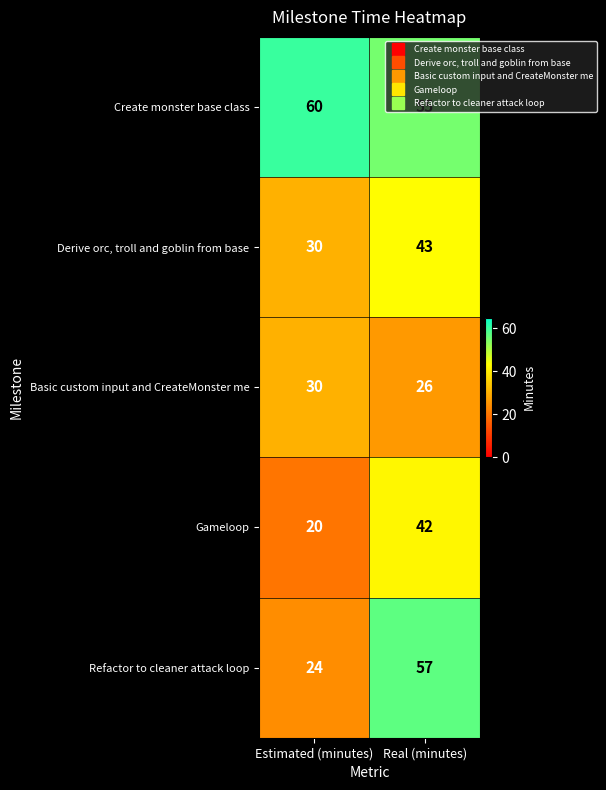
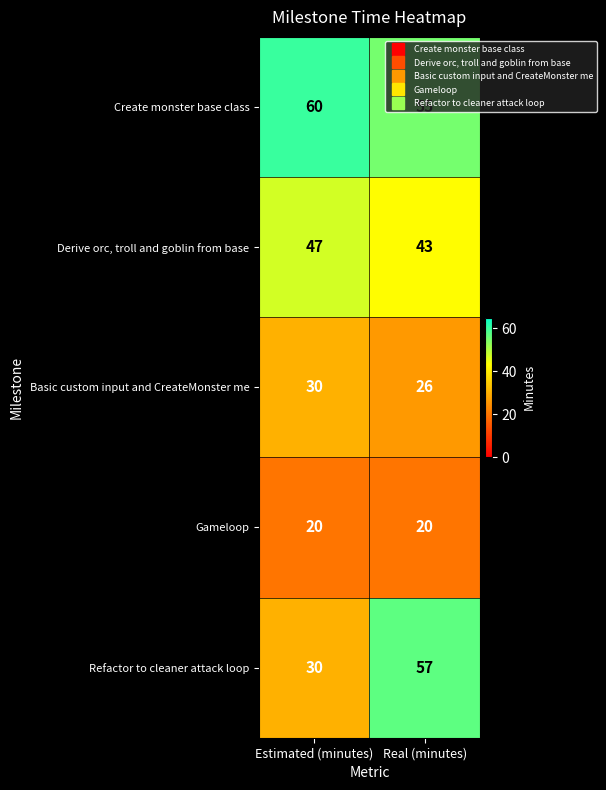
Derive orc, troll and goblin from base, Estimated (minutes): 30 -> 47
Gameloop, Real (minutes): 42 -> 20
Refactor to cleaner attack loop, Estimated (minutes): 24 -> 30
